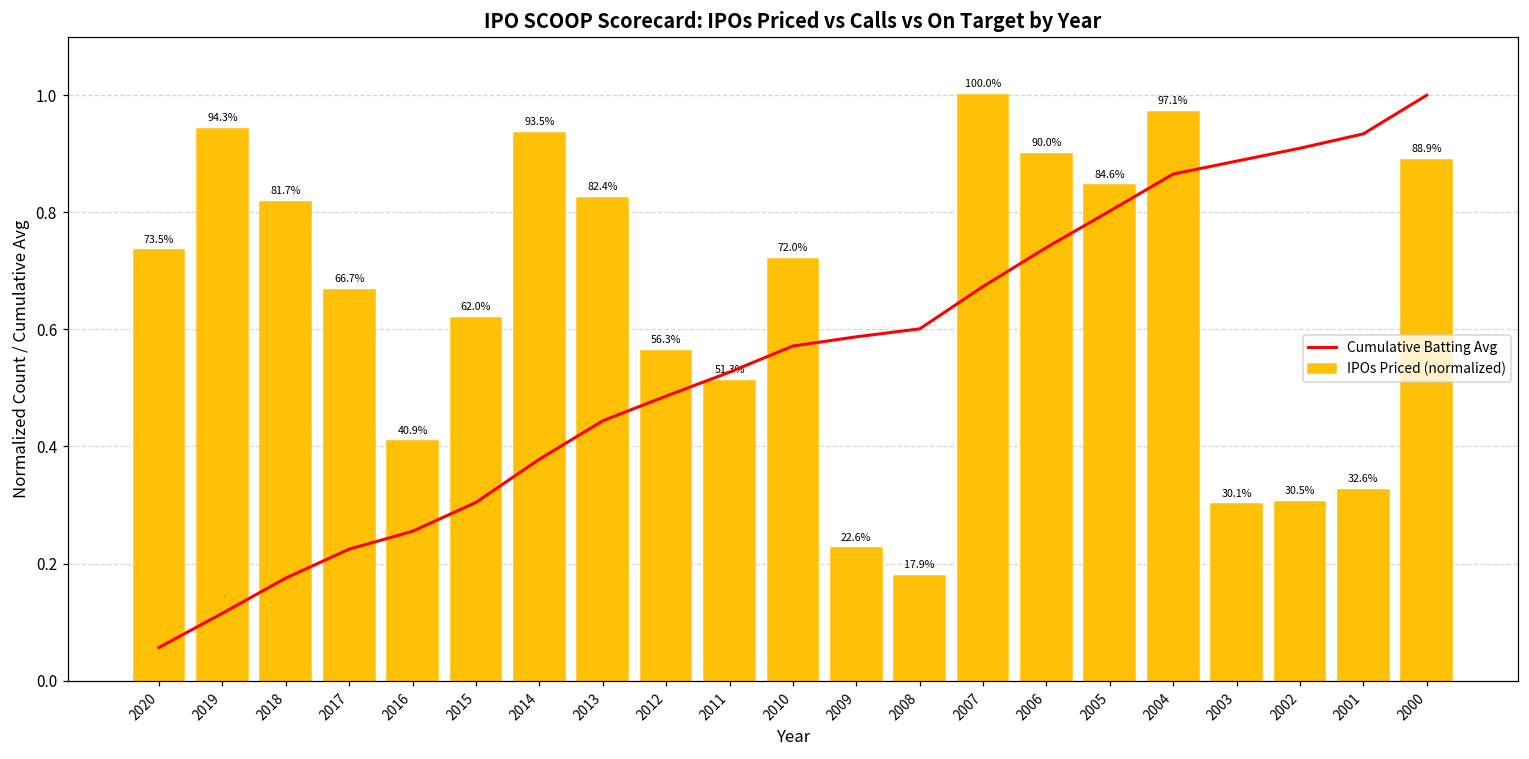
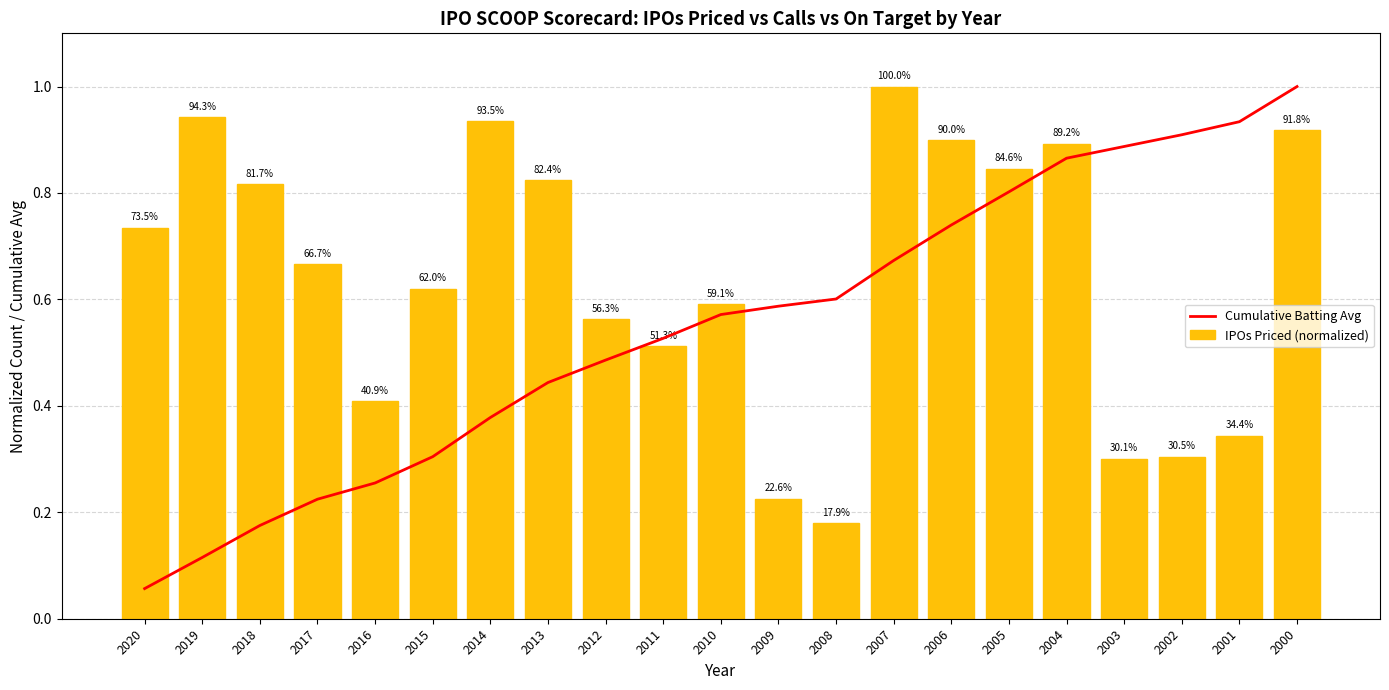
IPOs Priced (normalized), 2010: 72.0% -> 59.1%
IPOs Priced (normalized), 2004: 97.1% -> 89.2%
IPOs Priced (normalized), 2001: 32.6% -> 34.4%
IPOs Priced (normalized), 2000: 88.9% -> 91.8%
